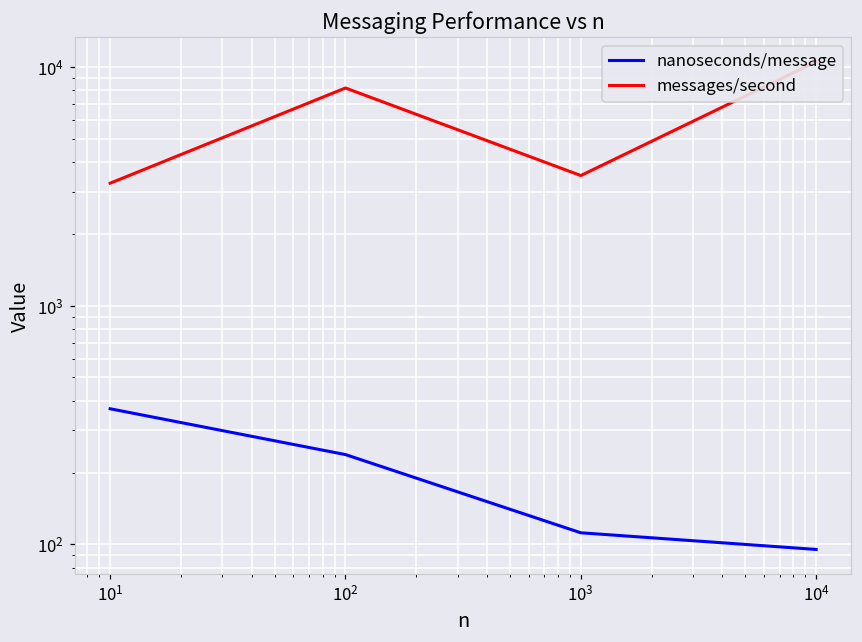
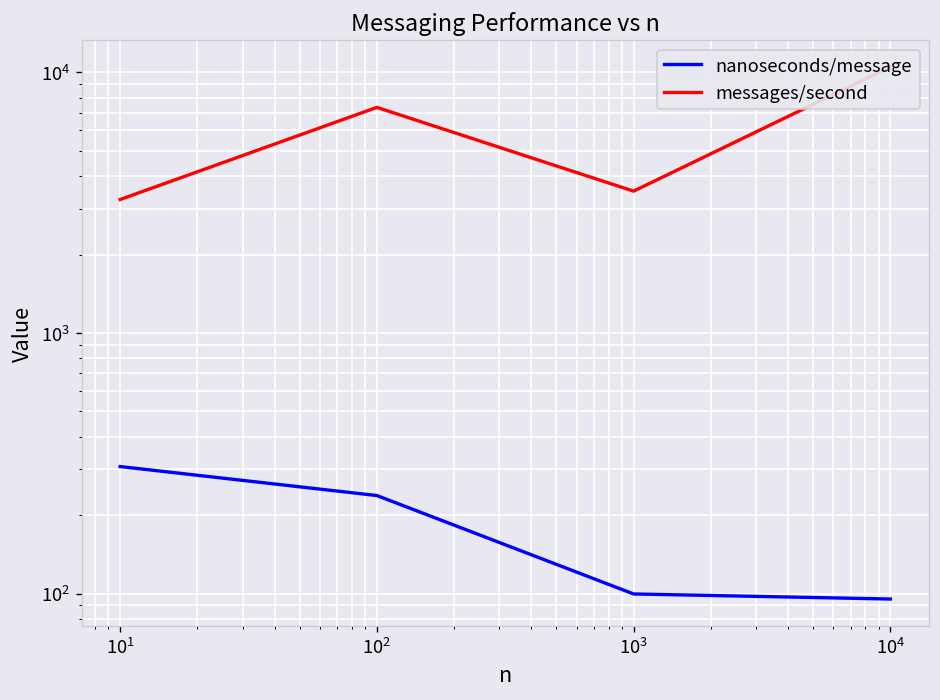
nanoseconds/message, 10^1: 370 -> 310
messages/second, 10^2: 8200 -> 7300
nanoseconds/message, 10^3: 110 -> 100
